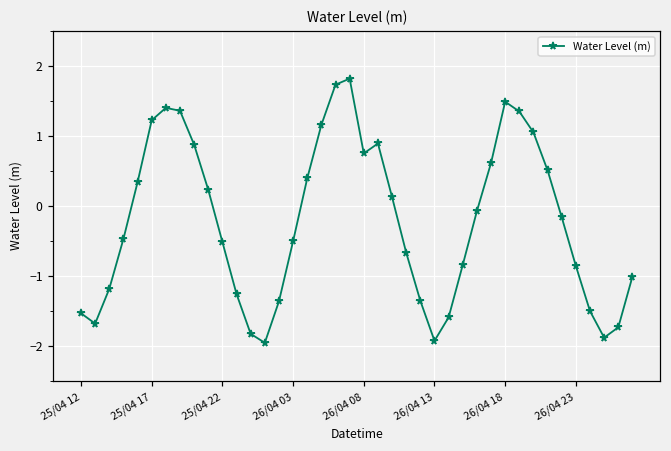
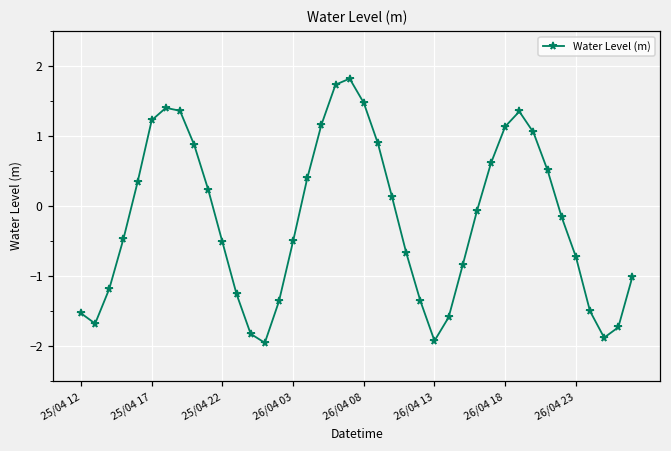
26/04 08: 0.8 -> 1.5
26/04 18: 1.5 -> 1.1
26/04 23: -0.9 -> -0.7
